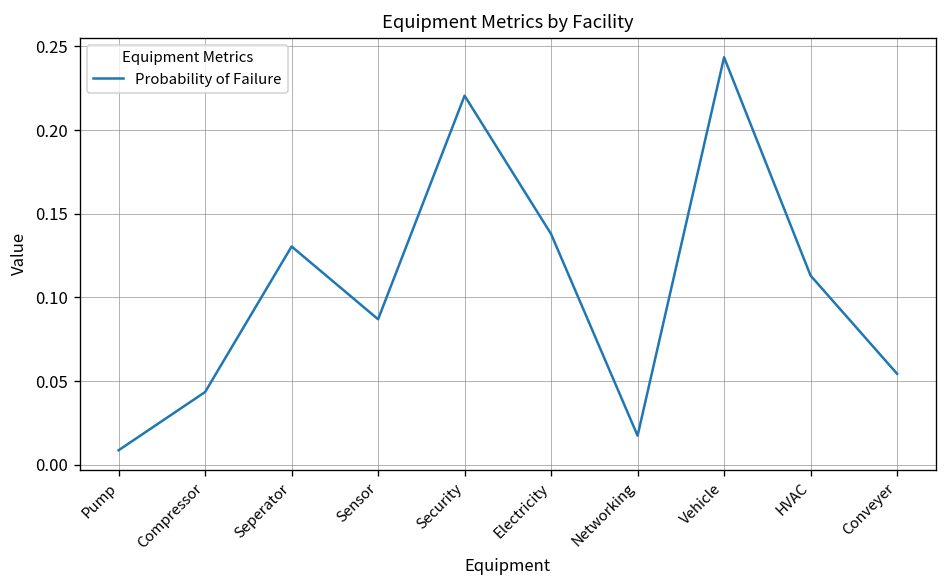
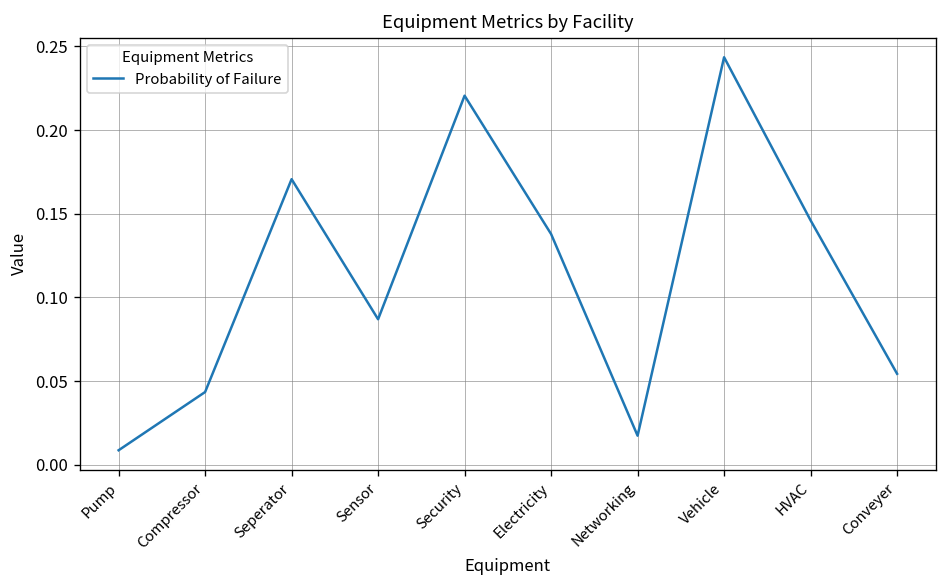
Seperator: 0.130 -> 0.171
HVAC: 0.113 -> 0.146
